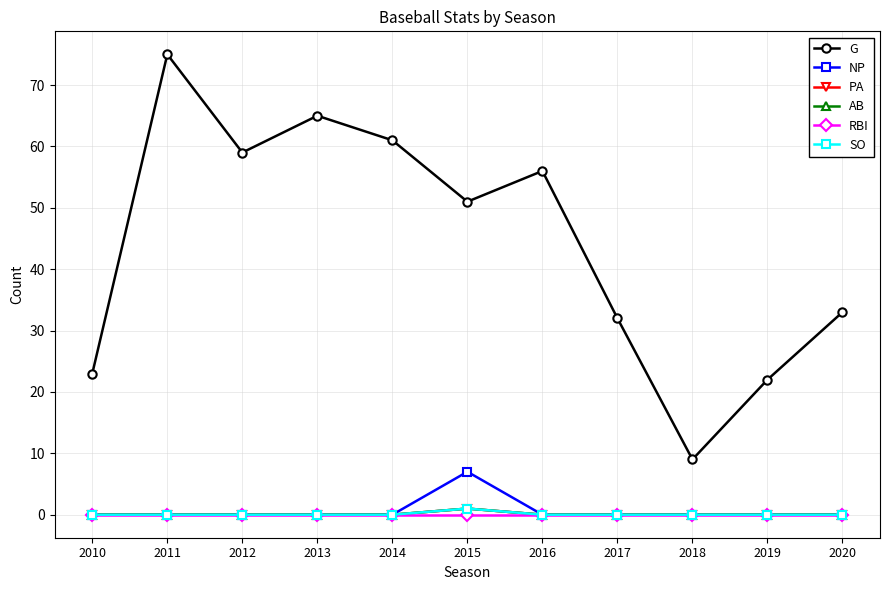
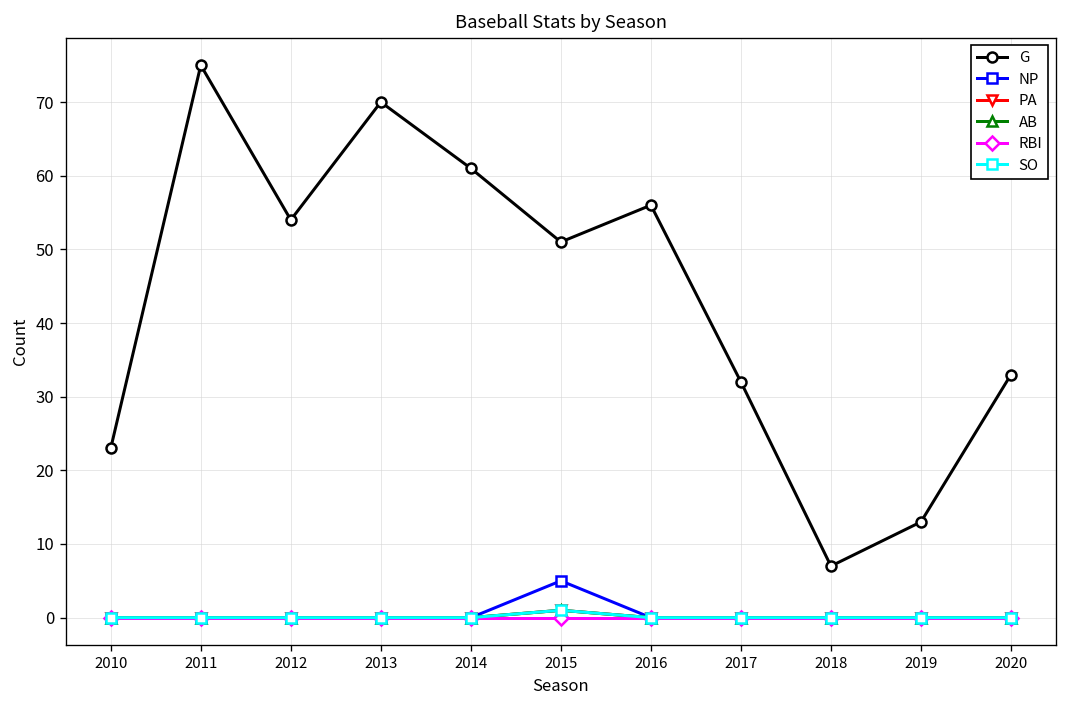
G, 2012: 59 -> 54
G, 2013: 65 -> 70
NP, 2015: 7 -> 5
G, 2018: 9 -> 7
G, 2019: 22 -> 13
